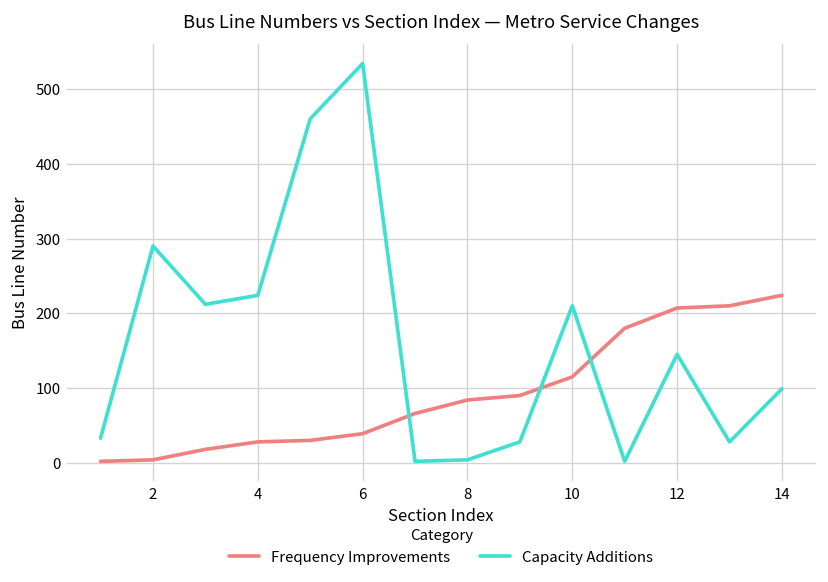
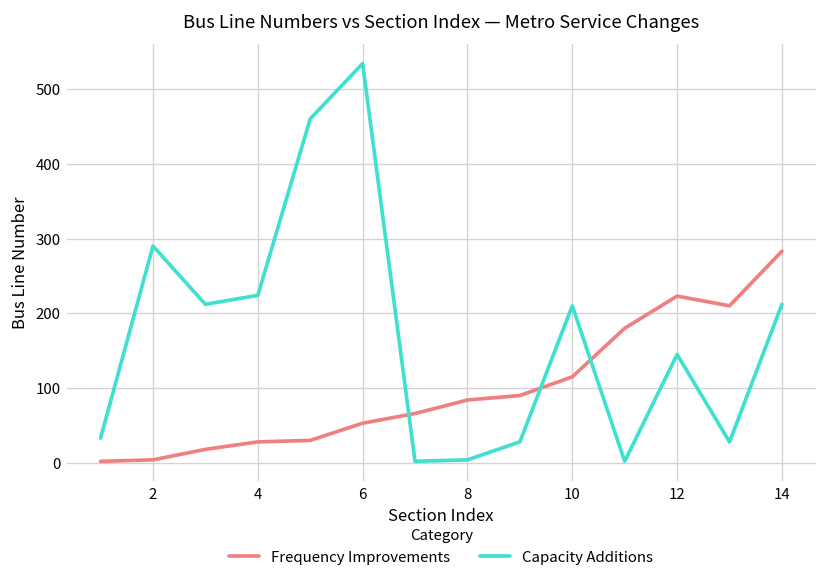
Frequency Improvements, 6: 40 -> 50
Frequency Improvements, 12: 210 -> 220
Frequency Improvements, 14: 220 -> 280
Capacity Additions, 14: 100 -> 210
